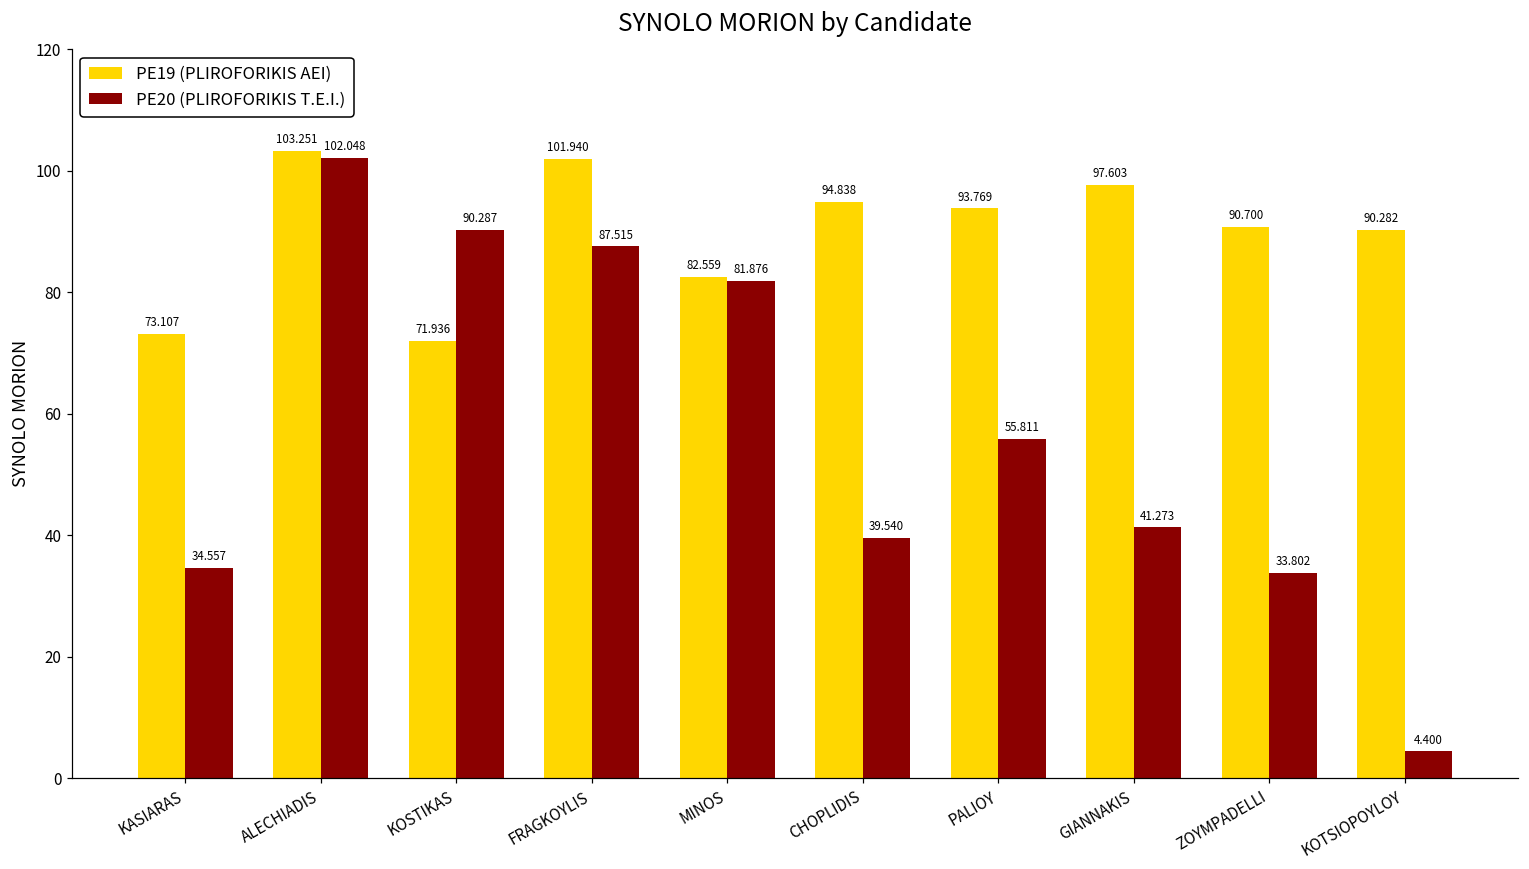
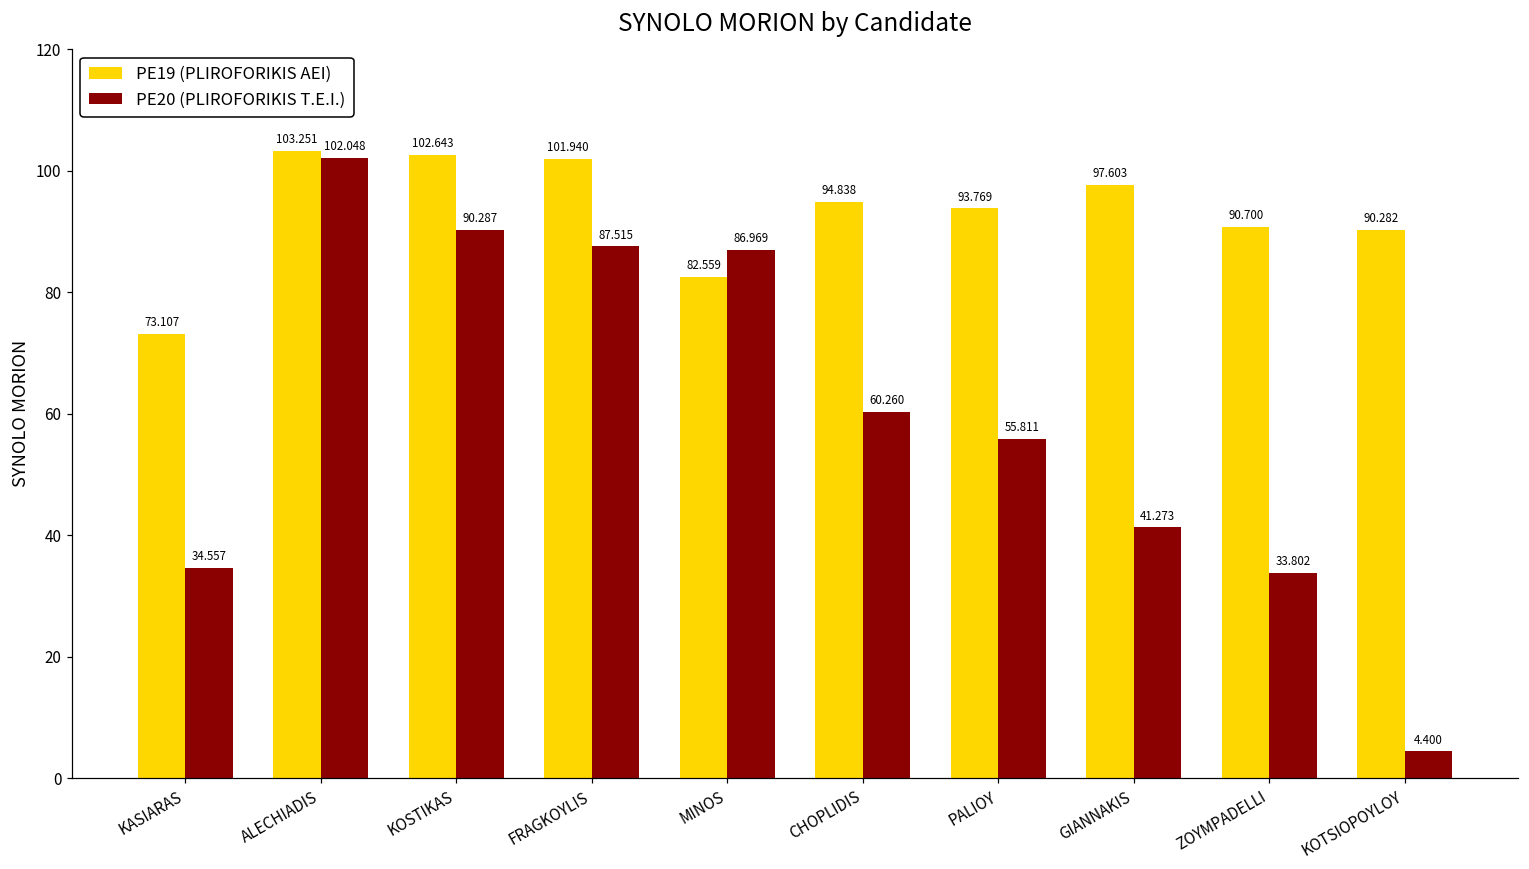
PE19 (PLIROFORIKIS AEI), KOSTIKAS: 71.936 -> 102.643
PE20 (PLIROFORIKIS T.E.I.), MINOS: 81.876 -> 86.969
PE20 (PLIROFORIKIS T.E.I.), CHOPLIDIS: 39.540 -> 60.260
